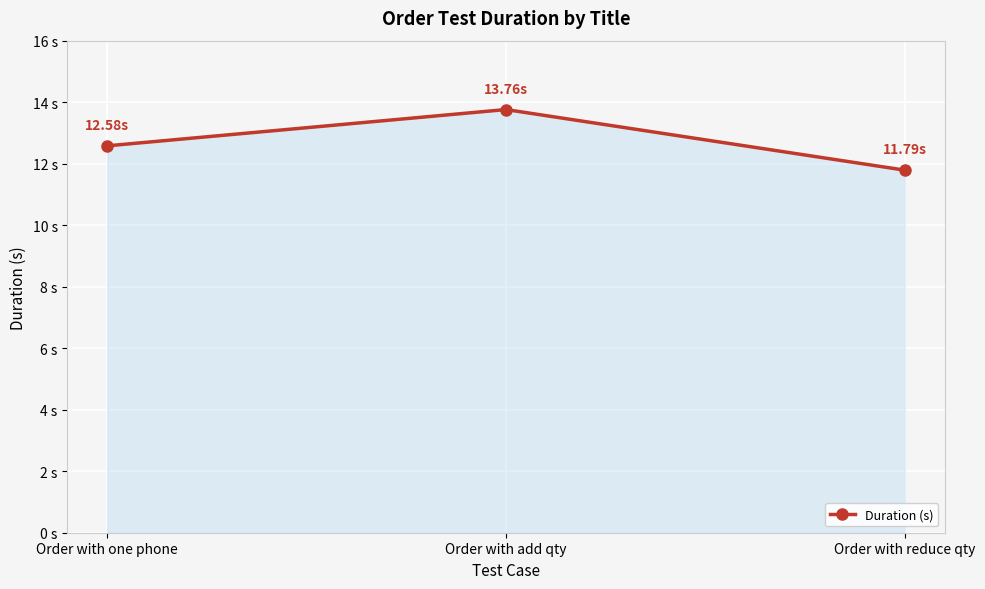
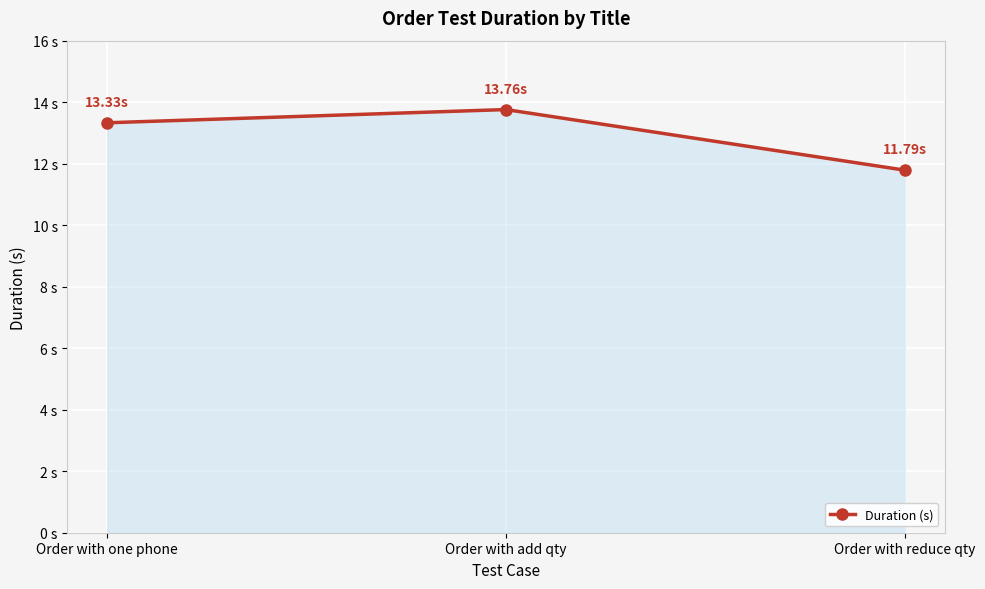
Order with one phone: 12.58s -> 13.33s
